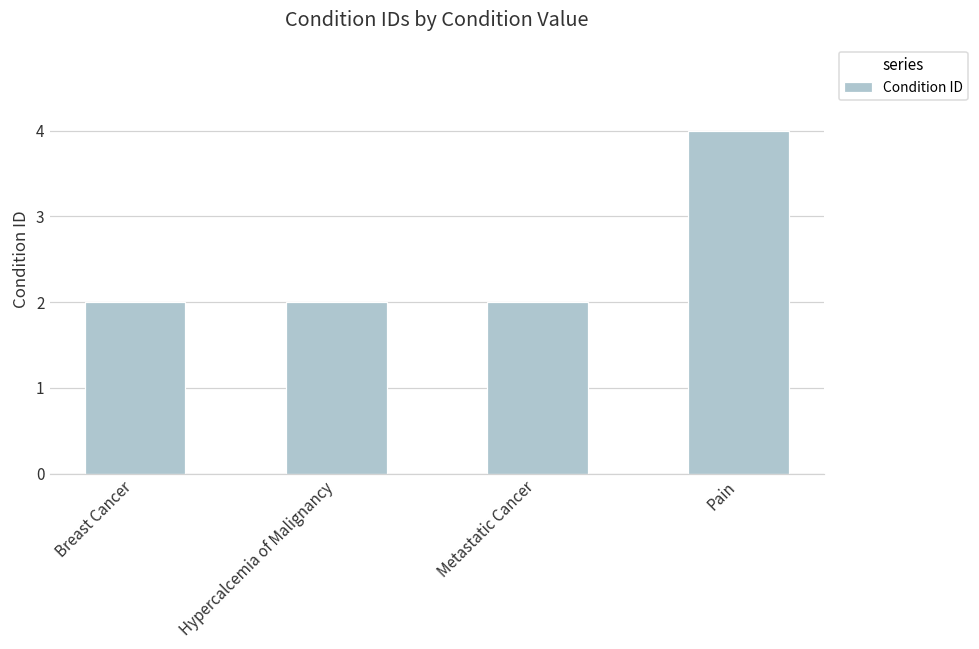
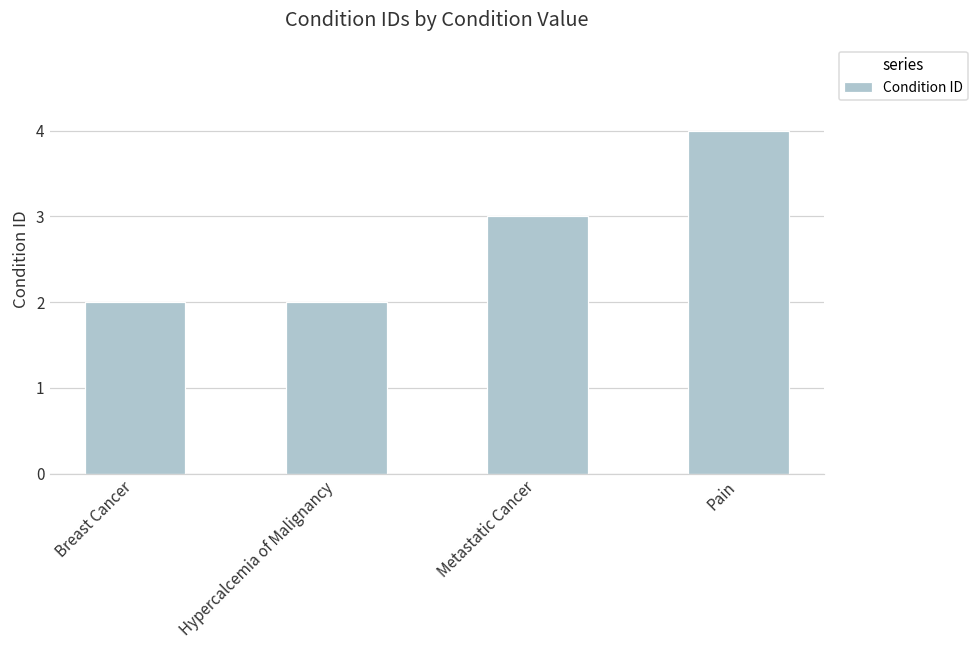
Metastatic Cancer: 2 -> 3
